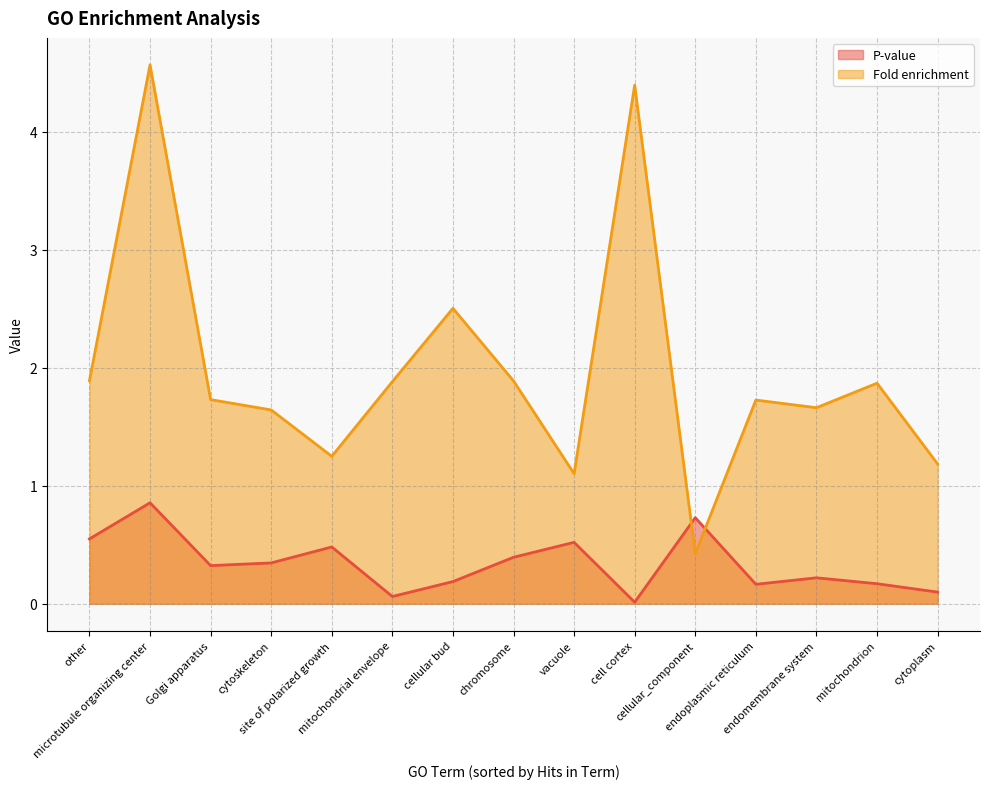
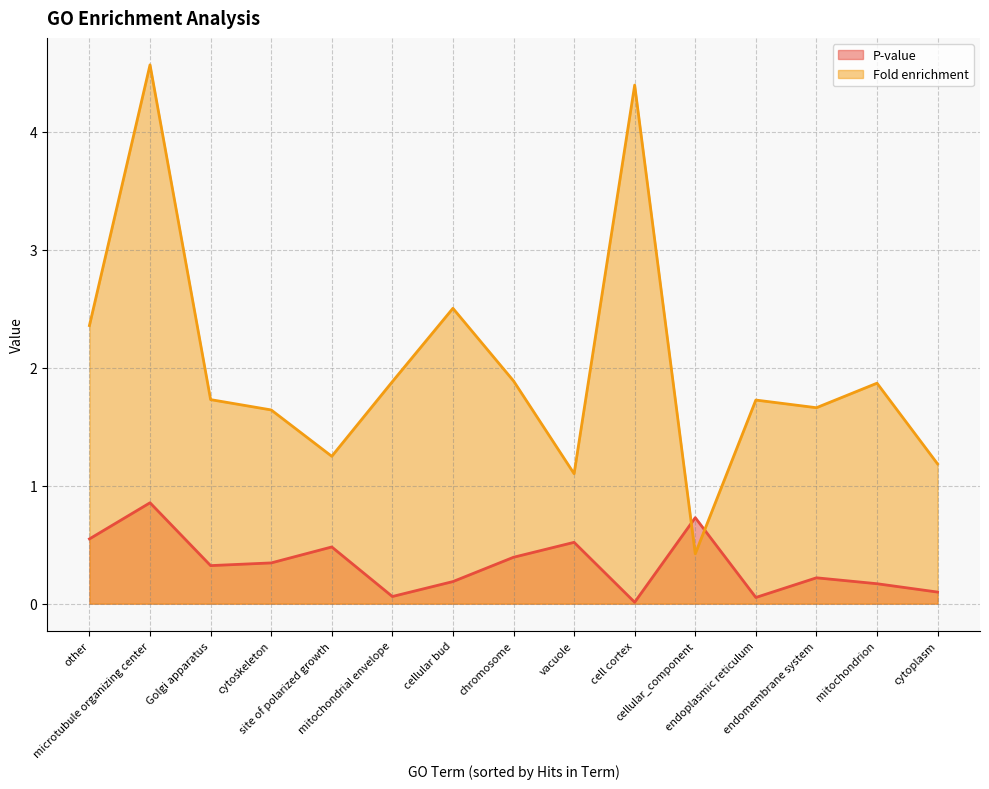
Fold enrichment, other: 1.89 -> 2.36
P-value, endoplasmic reticulum: 0.16 -> 0.05
